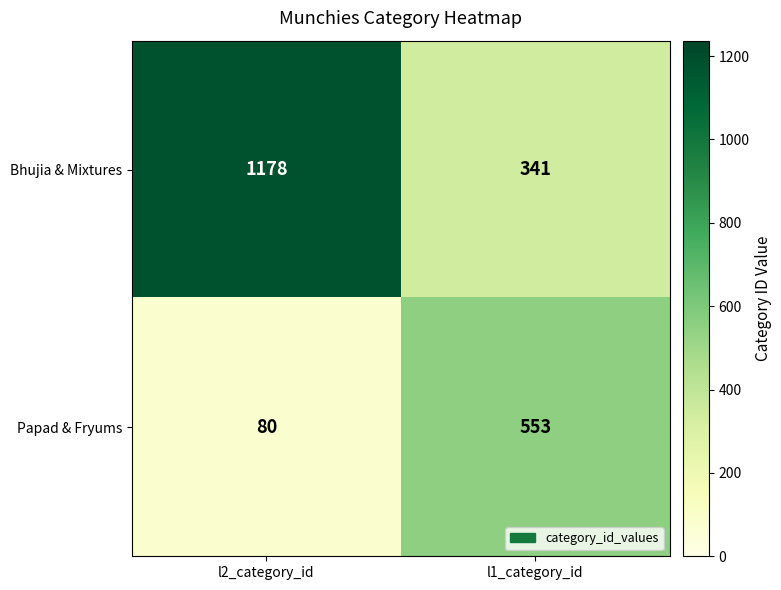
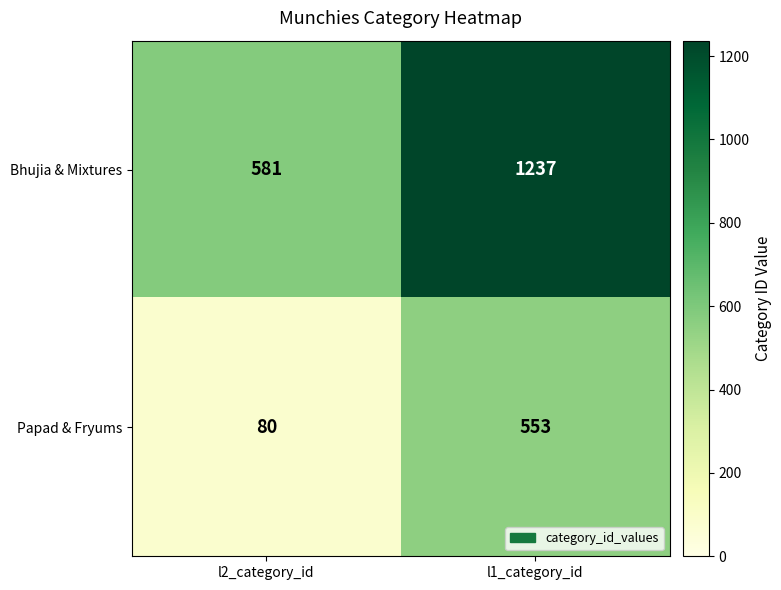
Bhujia & Mixtures, l2_category_id: 1178 -> 581
Bhujia & Mixtures, l1_category_id: 341 -> 1237
